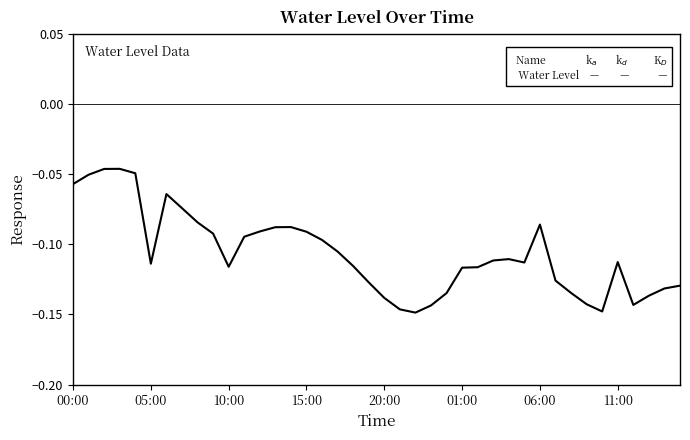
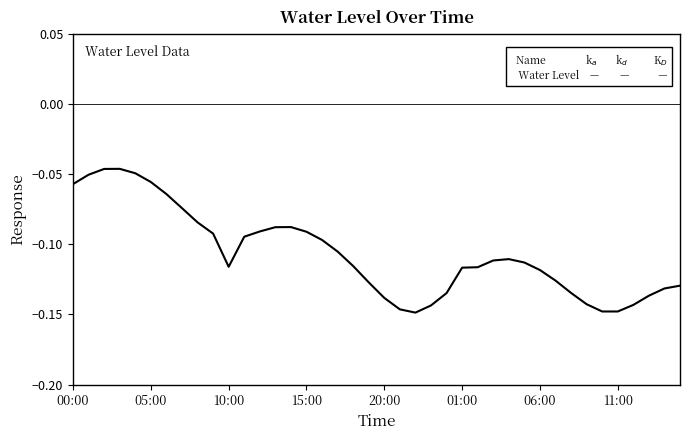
05:00: -0.114 -> -0.055
06:00: -0.086 -> -0.118
11:00: -0.113 -> -0.148
